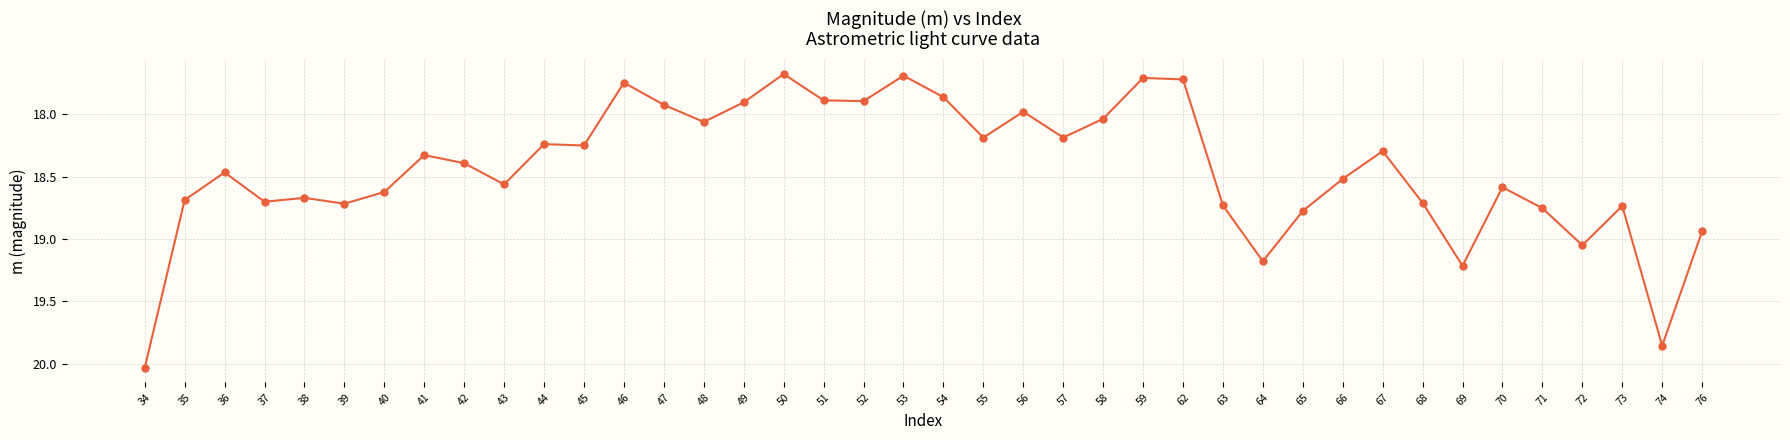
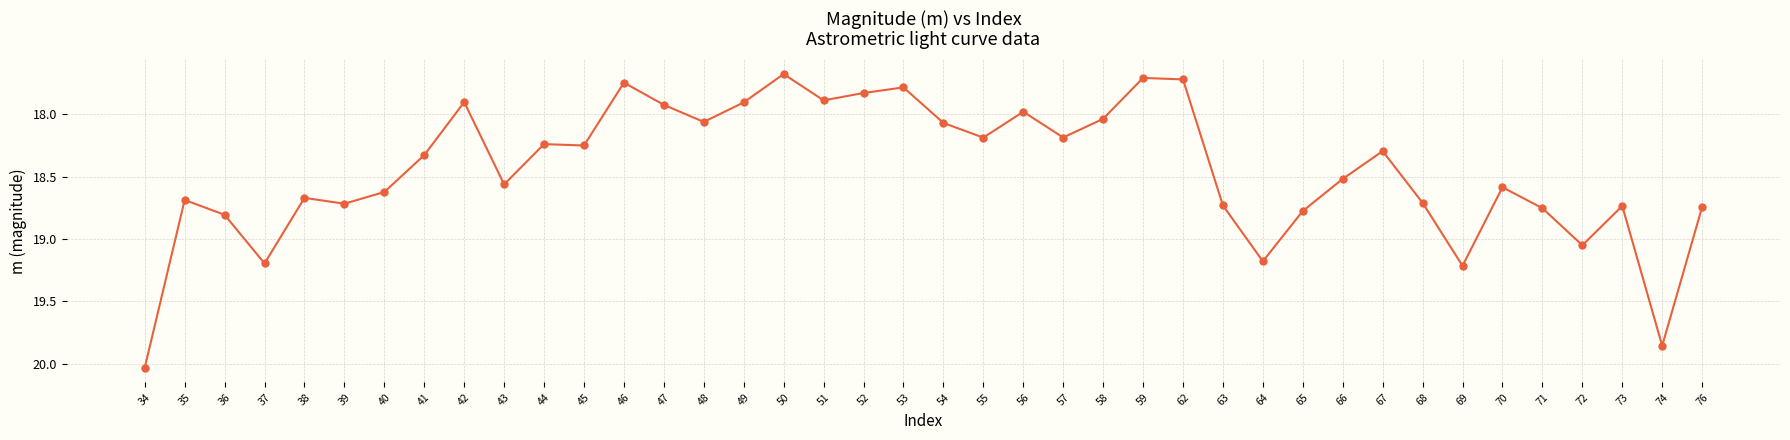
36: 18.47 -> 18.81
37: 18.70 -> 19.20
42: 18.39 -> 17.90
52: 17.89 -> 17.83
53: 17.69 -> 17.78
54: 17.86 -> 18.07
76: 18.94 -> 18.74
